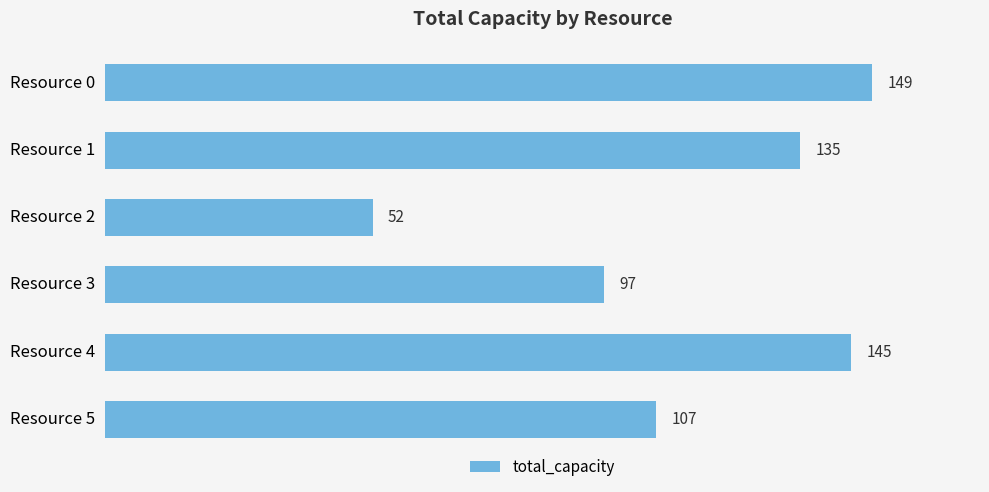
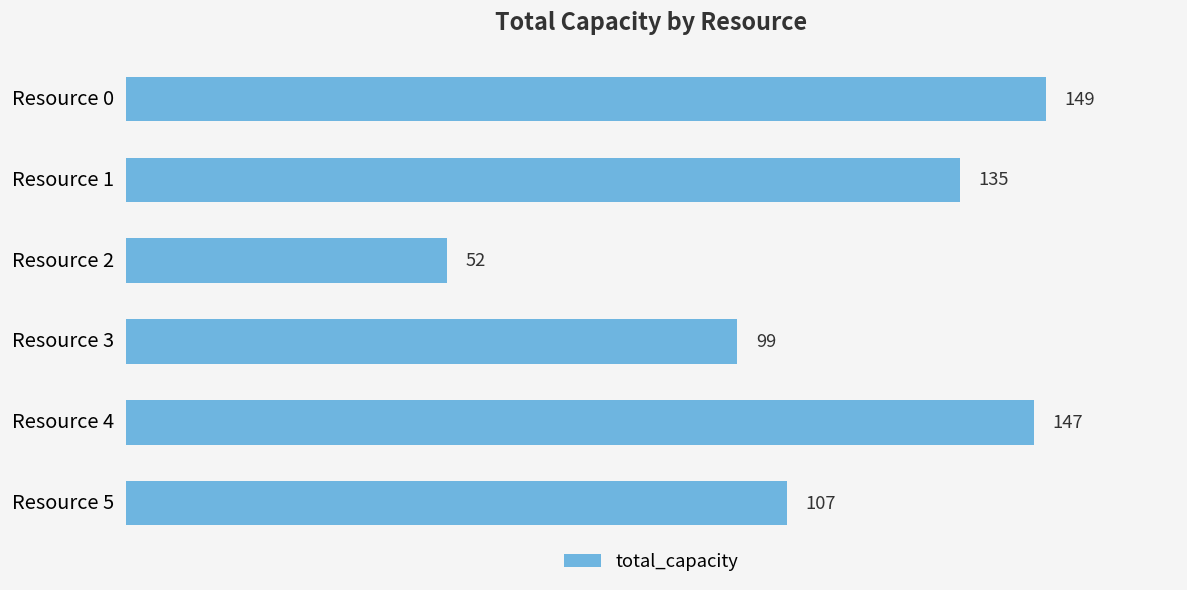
Resource 3: 97 -> 99
Resource 4: 145 -> 147
